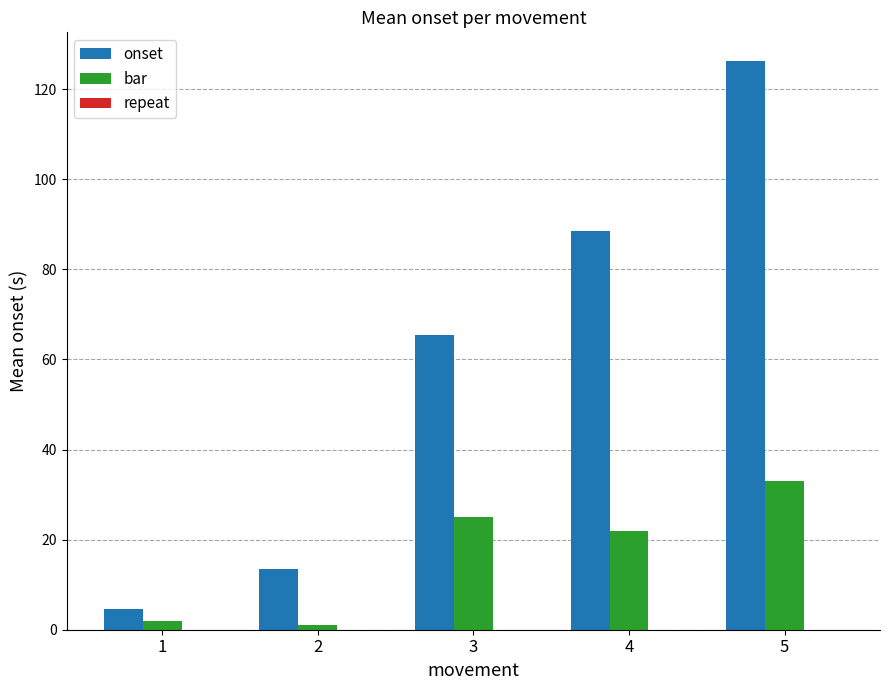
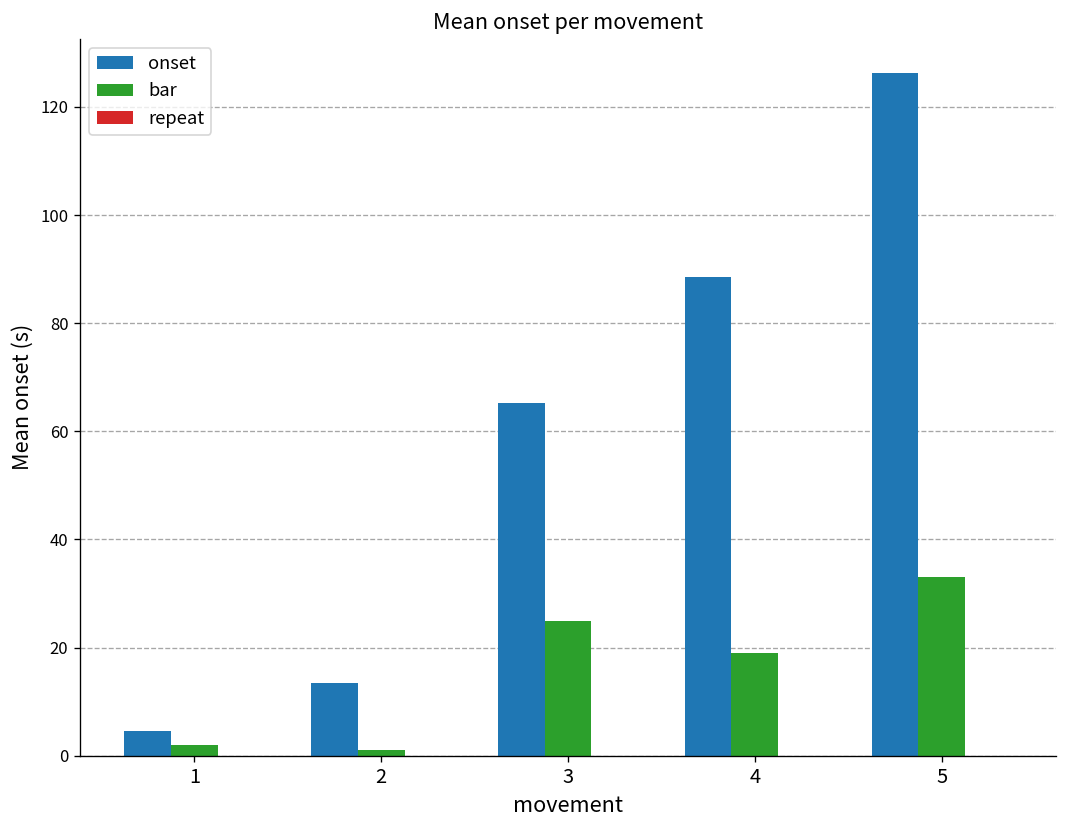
bar, 4: 22 -> 19
